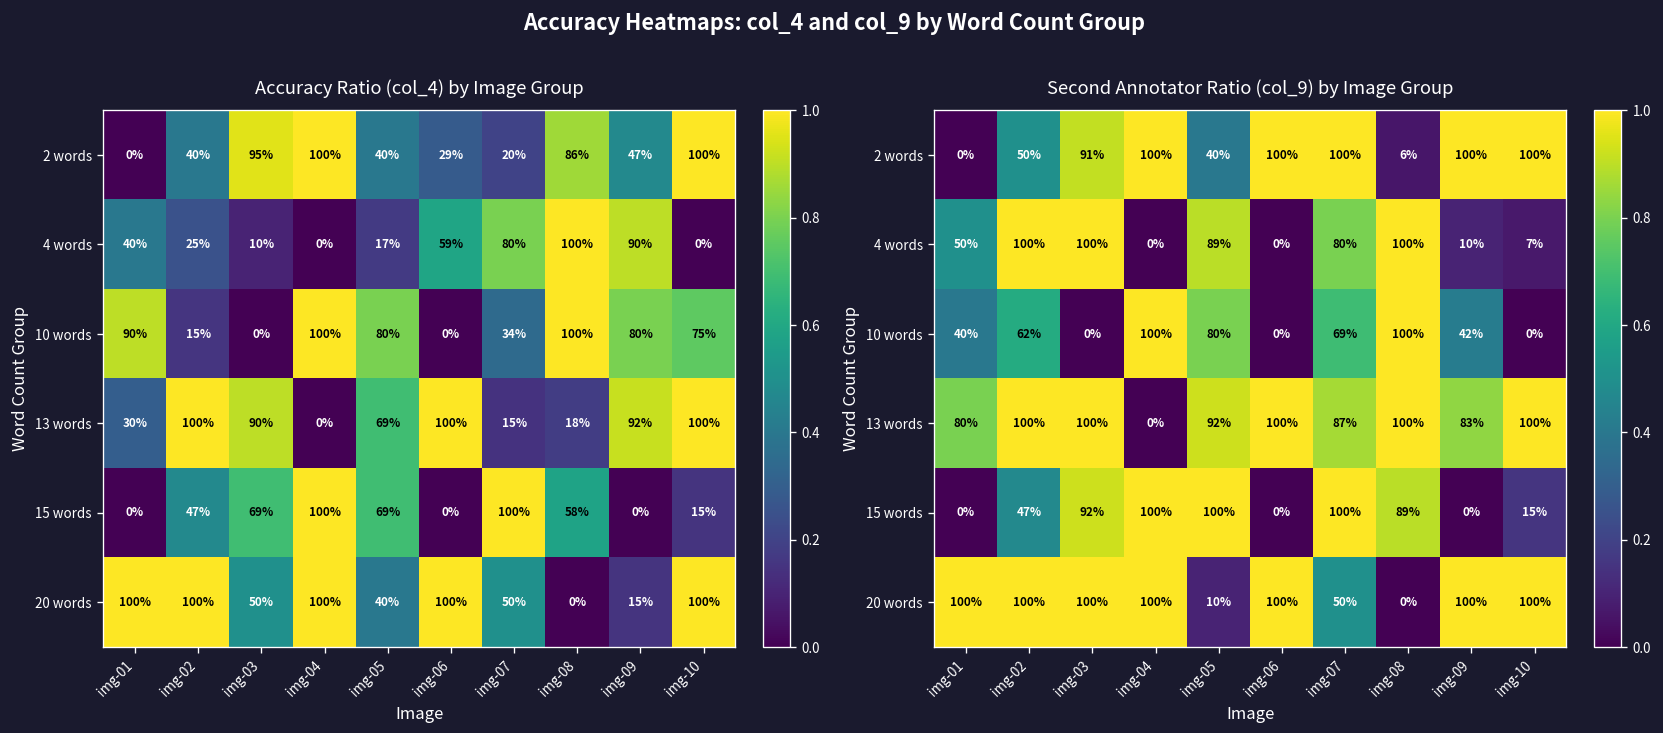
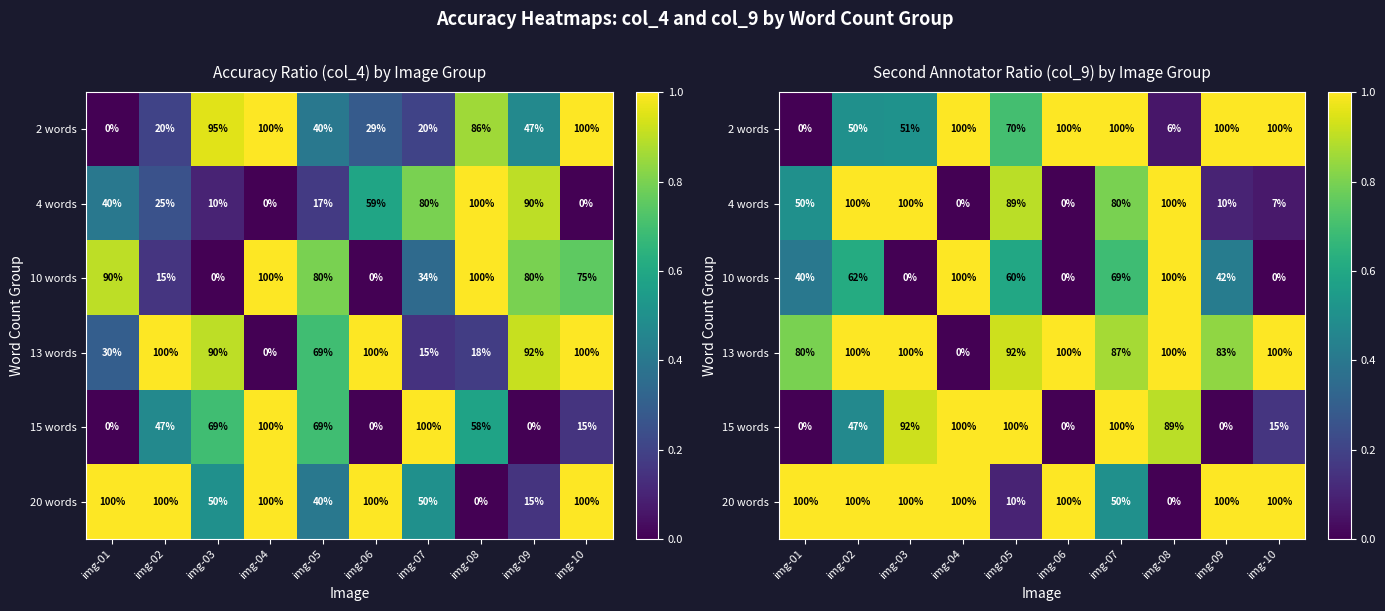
Accuracy Ratio (col_4) by Image Group, 2 words, img-02: 40% -> 20%
Second Annotator Ratio (col_9) by Image Group, 2 words, img-03: 91% -> 51%
Second Annotator Ratio (col_9) by Image Group, 2 words, img-05: 40% -> 70%
Second Annotator Ratio (col_9) by Image Group, 10 words, img-05: 80% -> 60%
